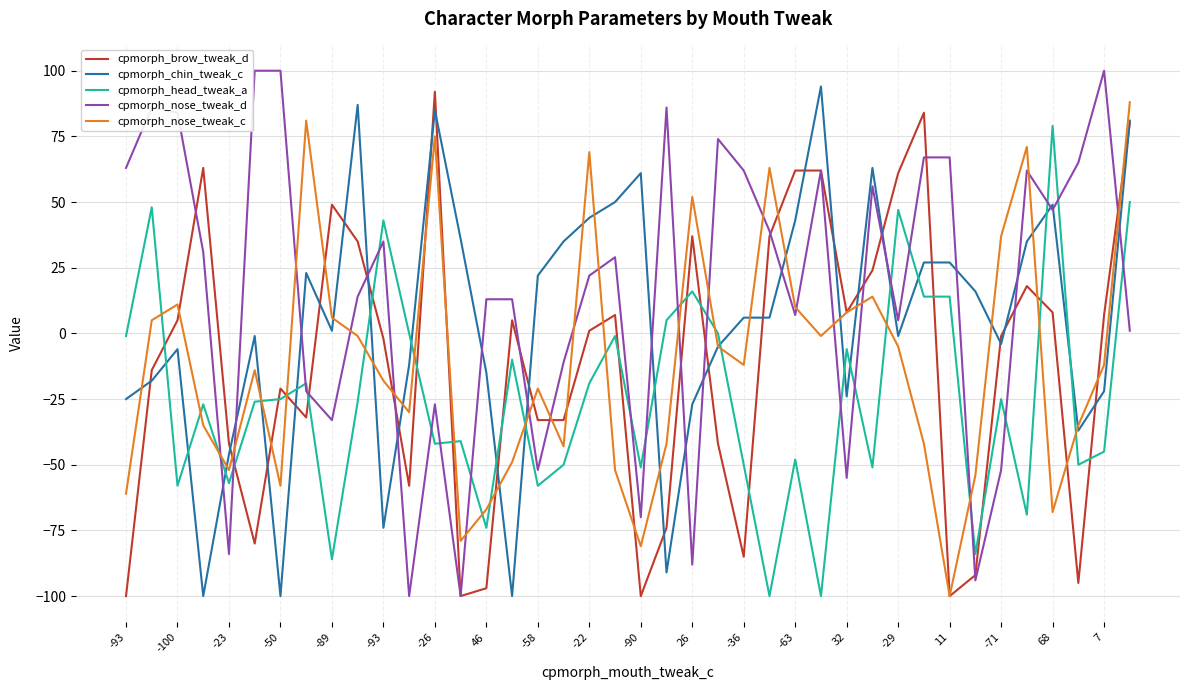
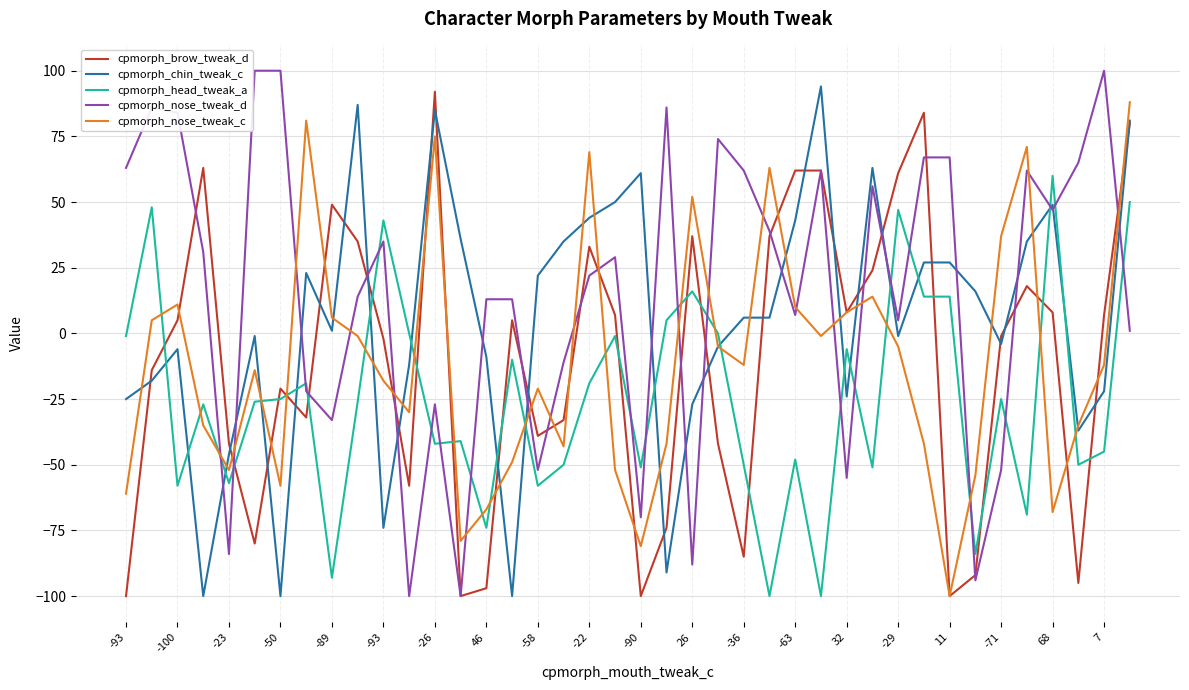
cpmorph_head_tweak_a, -89: -86 -> -93
cpmorph_chin_tweak_c, 46: -15 -> -9
cpmorph_brow_tweak_d, -58: -33 -> -39
cpmorph_brow_tweak_d, -22: 1 -> 33
cpmorph_head_tweak_a, 68: 79 -> 60
